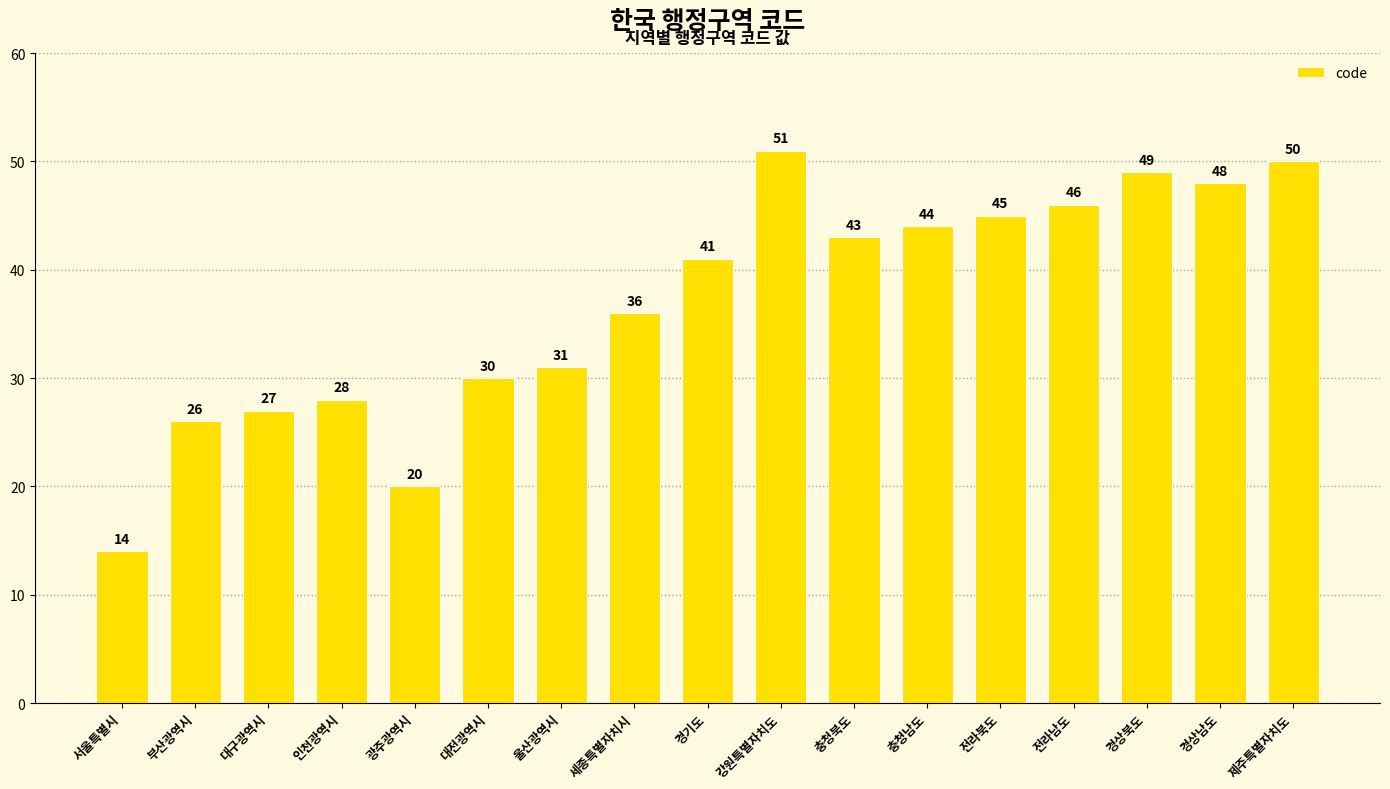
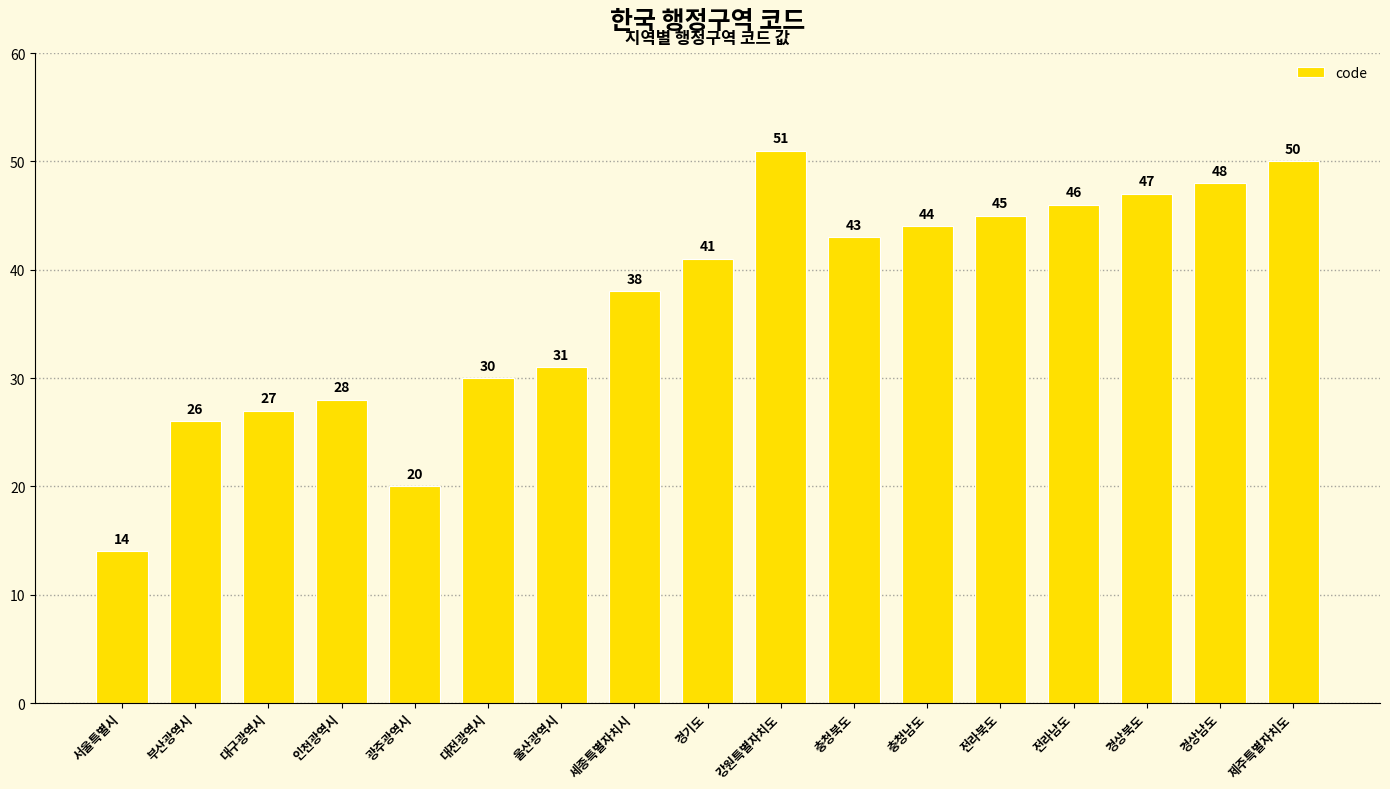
세종특별자치시: 36 -> 38
경상북도: 49 -> 47
